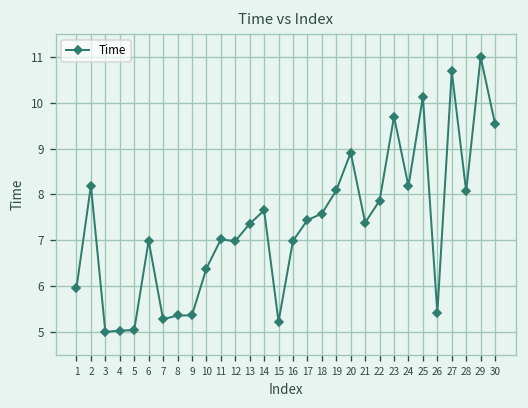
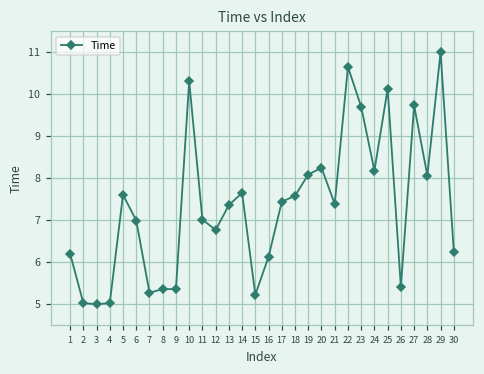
1: 6.0 -> 6.2
2: 8.2 -> 5.0
5: 5.0 -> 7.6
10: 6.4 -> 10.3
12: 7.0 -> 6.8
16: 7.0 -> 6.1
20: 8.9 -> 8.2
22: 7.9 -> 10.7
27: 10.7 -> 9.7
30: 9.5 -> 6.2
